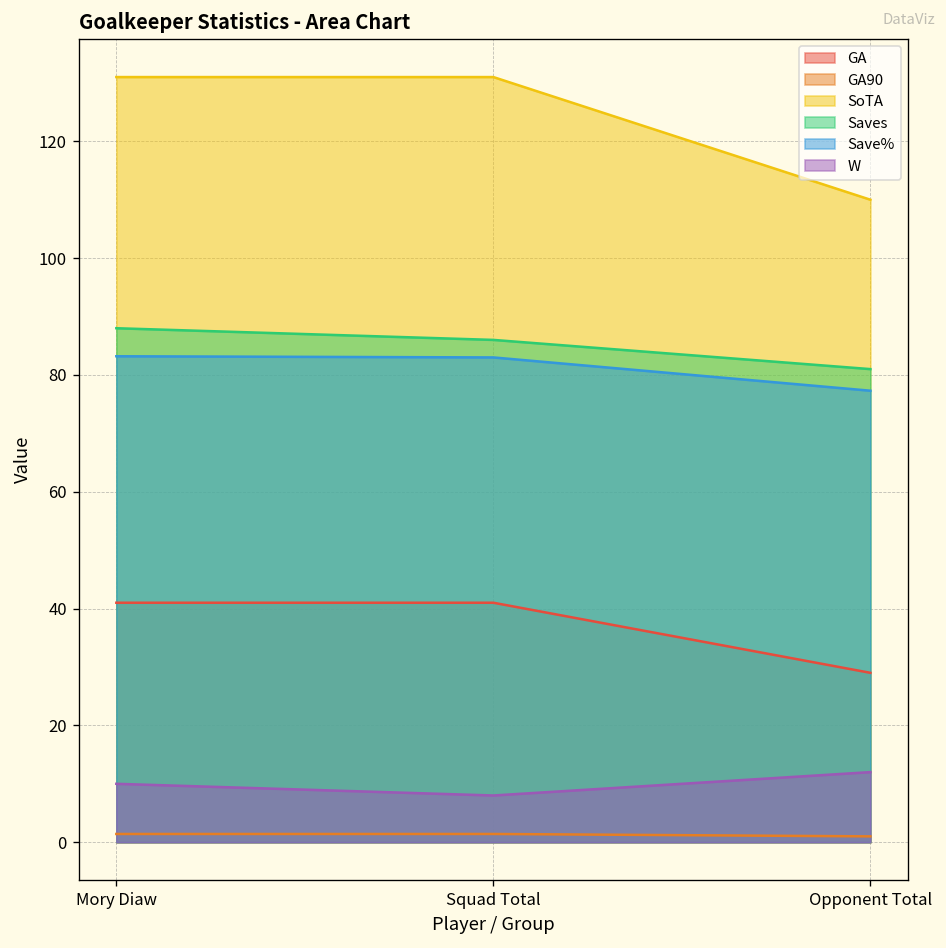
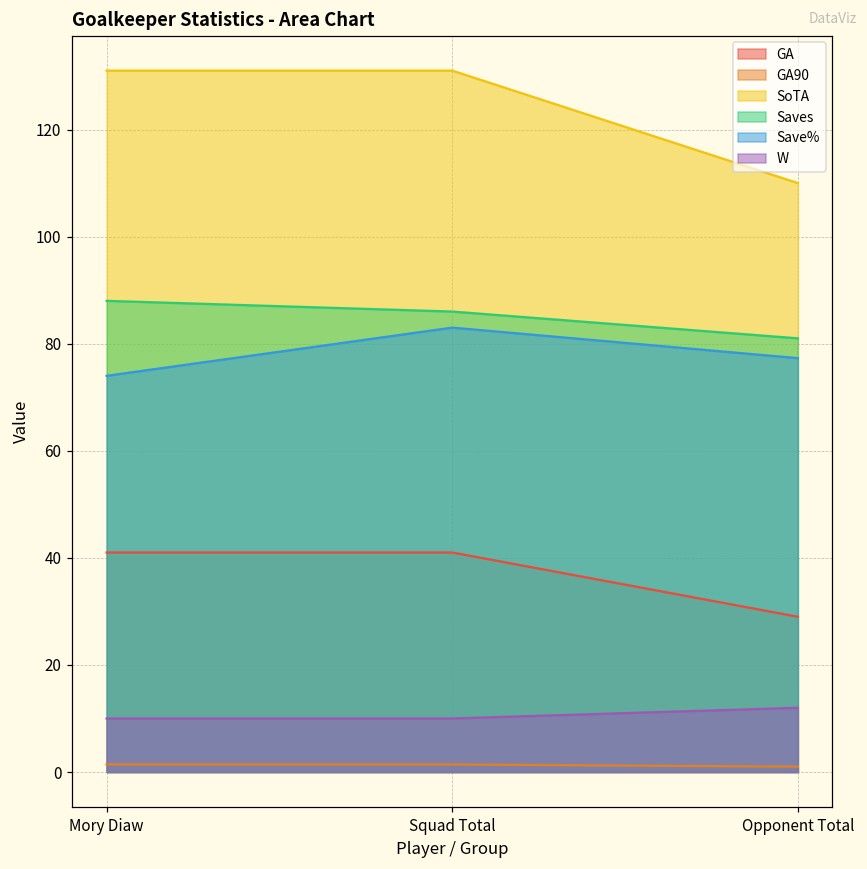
Save%, Mory Diaw: 83 -> 74
W, Squad Total: 8 -> 10
